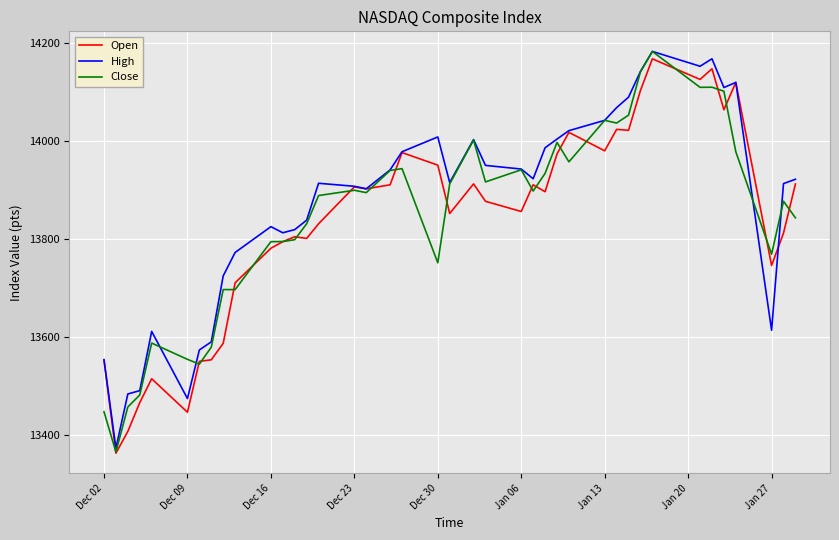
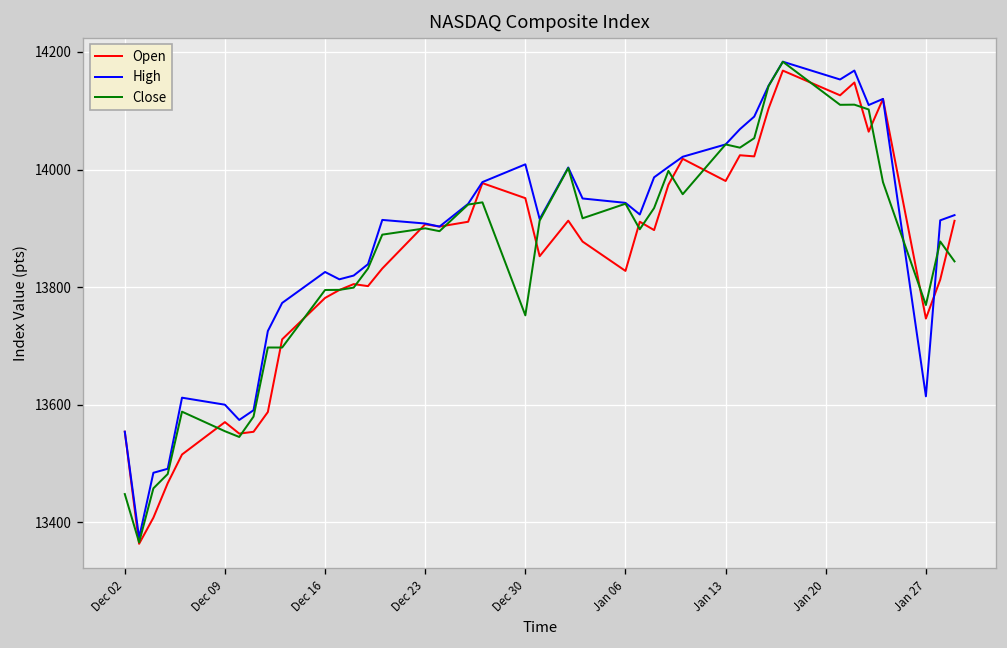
Open, Dec 09: 13450 -> 13570
High, Dec 09: 13480 -> 13600
Open, Jan 06: 13860 -> 13830
